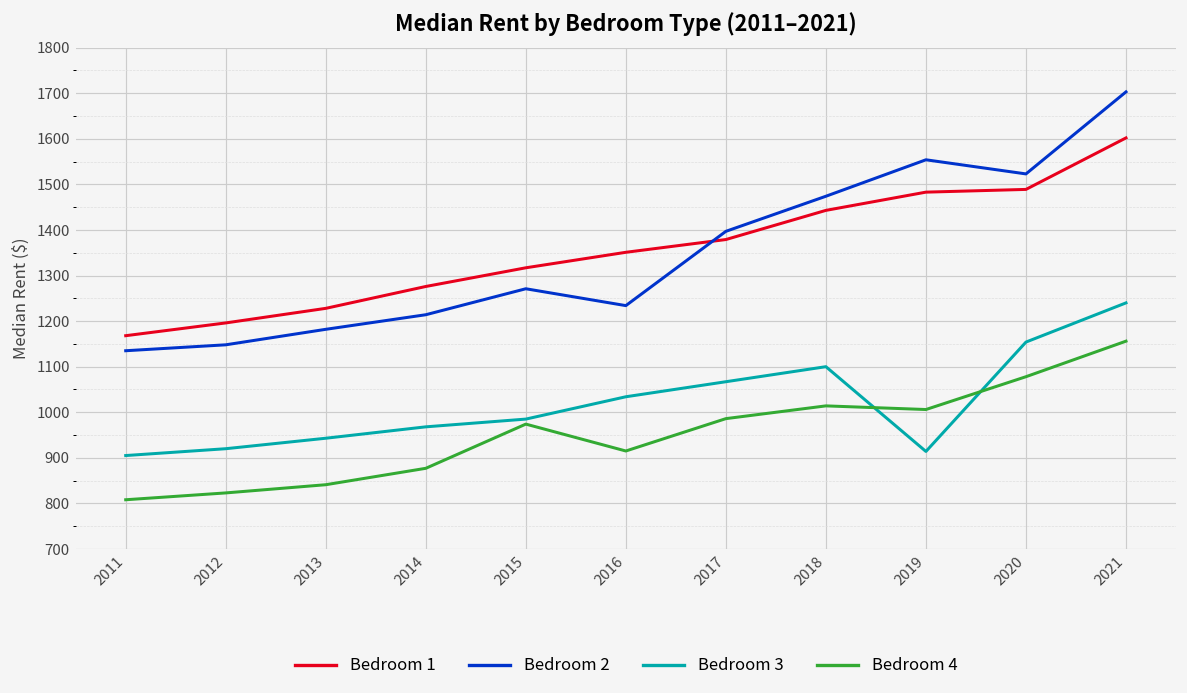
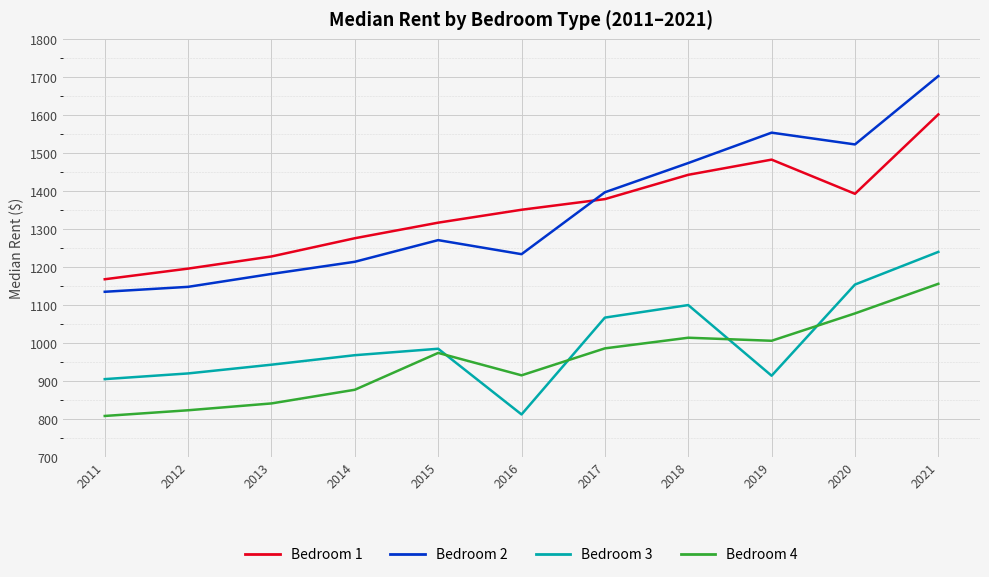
Bedroom 3, 2016: 1030 -> 810
Bedroom 1, 2020: 1490 -> 1390
